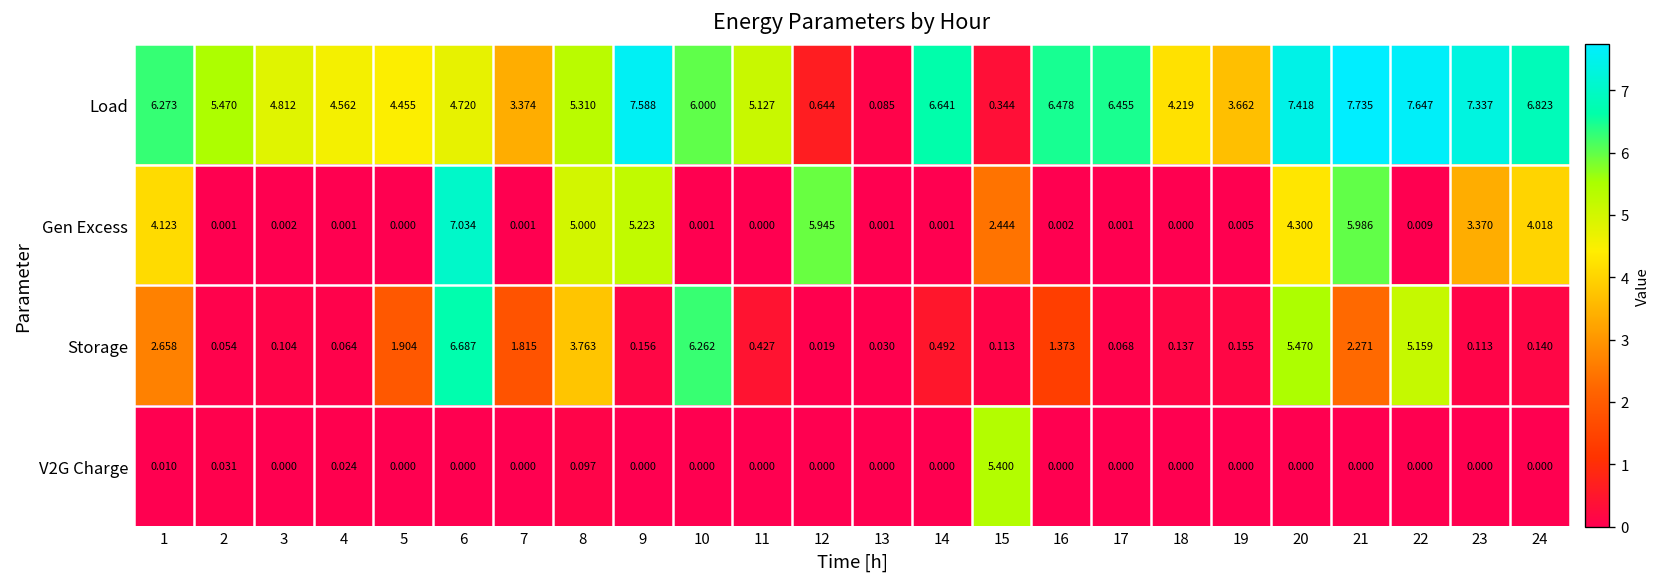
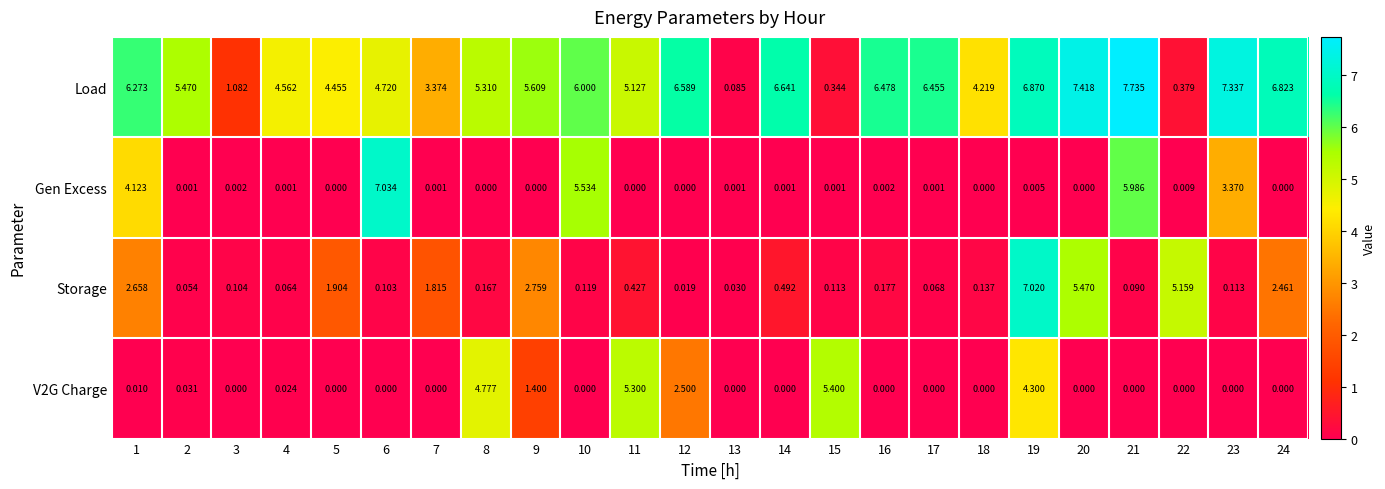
Load, 3: 4.812 -> 1.082
Load, 9: 7.588 -> 5.609
Load, 12: 0.644 -> 6.589
Load, 19: 3.662 -> 6.870
Load, 22: 7.647 -> 0.379
Gen Excess, 8: 5.000 -> 0.000
Gen Excess, 9: 5.223 -> 0.000
Gen Excess, 10: 0.001 -> 5.534
Gen Excess, 12: 5.945 -> 0.000
Gen Excess, 15: 2.444 -> 0.001
Gen Excess, 20: 4.300 -> 0.000
Gen Excess, 24: 4.018 -> 0.000
Storage, 6: 6.687 -> 0.103
Storage, 8: 3.763 -> 0.167
Storage, 9: 0.156 -> 2.759
Storage, 10: 6.262 -> 0.119
Storage, 16: 1.373 -> 0.177
Storage, 19: 0.155 -> 7.020
Storage, 21: 2.271 -> 0.090
Storage, 24: 0.140 -> 2.461
V2G Charge, 8: 0.097 -> 4.777
V2G Charge, 9: 0.000 -> 1.400
V2G Charge, 11: 0.000 -> 5.300
V2G Charge, 12: 0.000 -> 2.500
V2G Charge, 19: 0.000 -> 4.300
